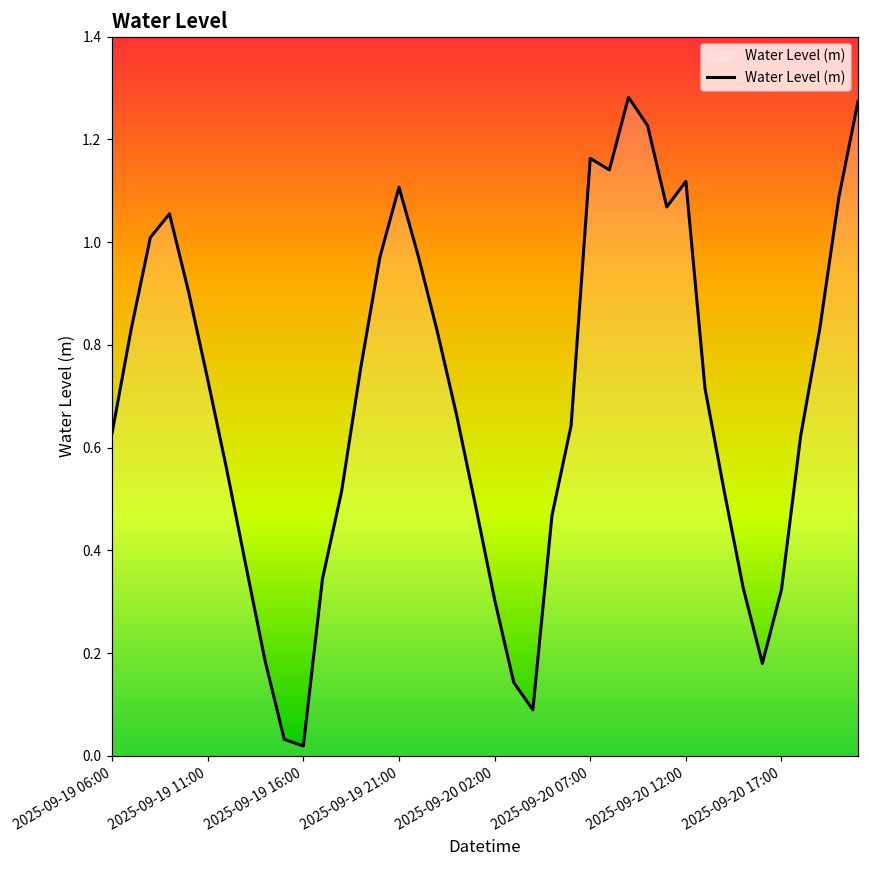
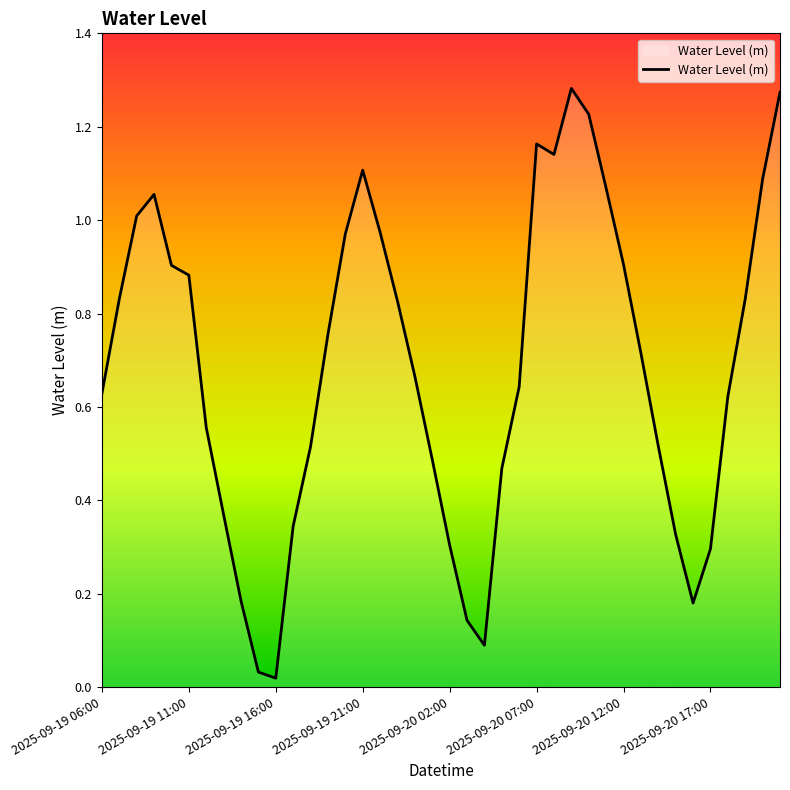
2025-09-19 11:00: 0.73 -> 0.88
2025-09-20 12:00: 1.12 -> 0.91
2025-09-20 17:00: 0.32 -> 0.30
